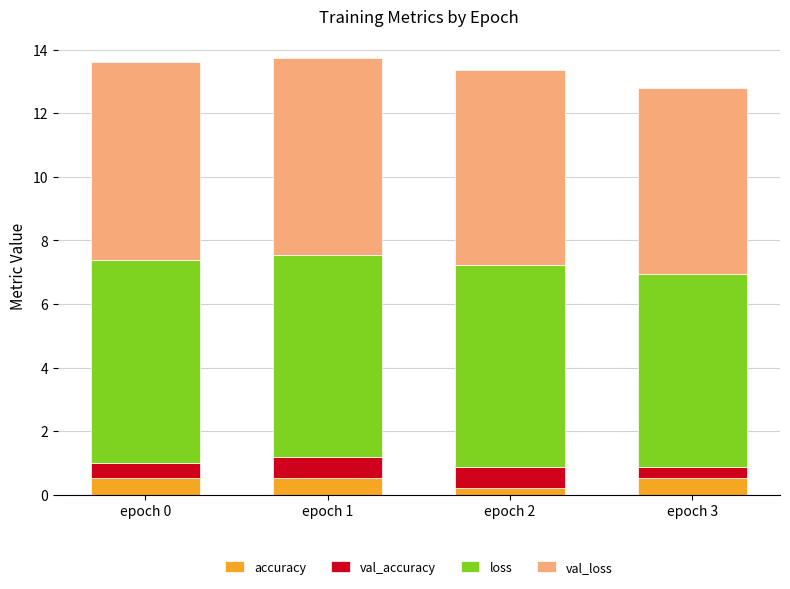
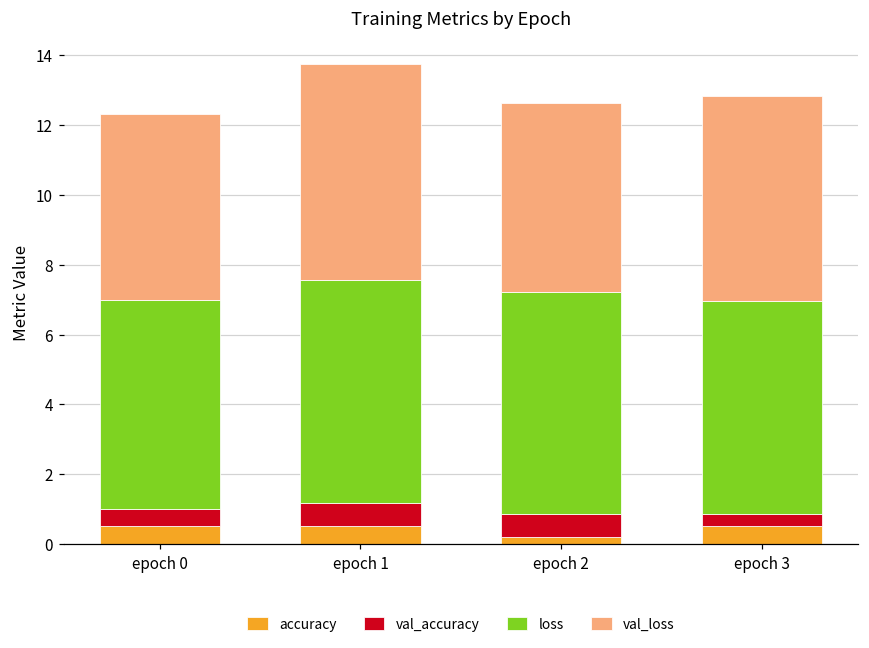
loss, epoch 0: 6.4 -> 6.0
val_loss, epoch 0: 6.2 -> 5.3
val_loss, epoch 2: 6.2 -> 5.4
